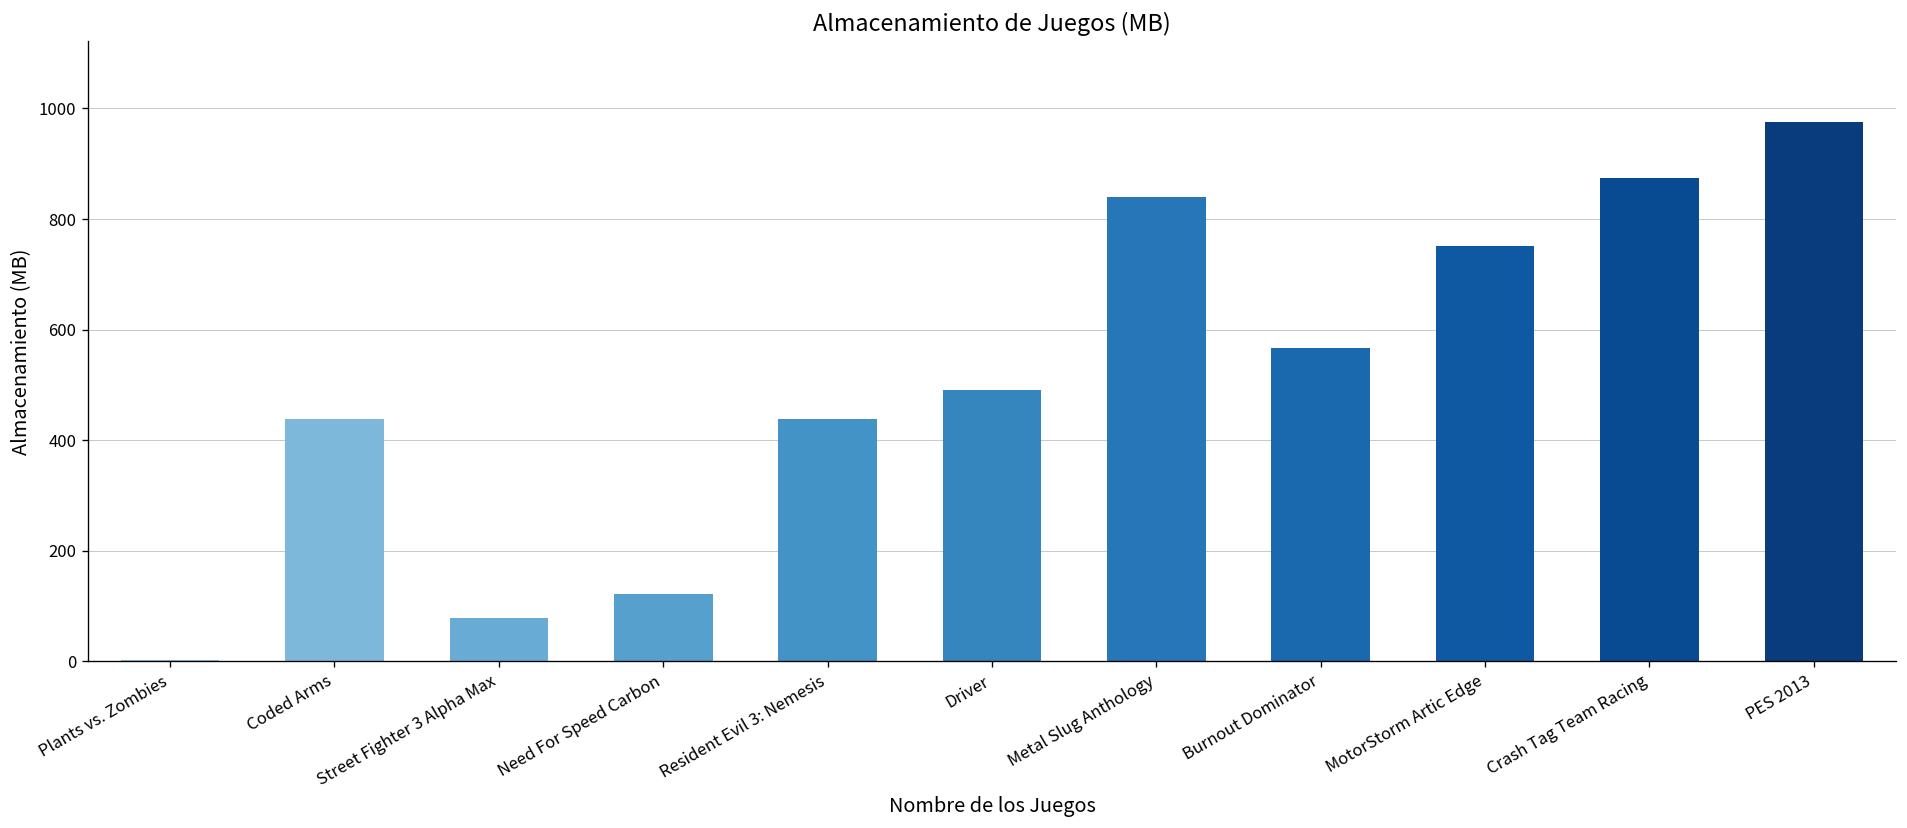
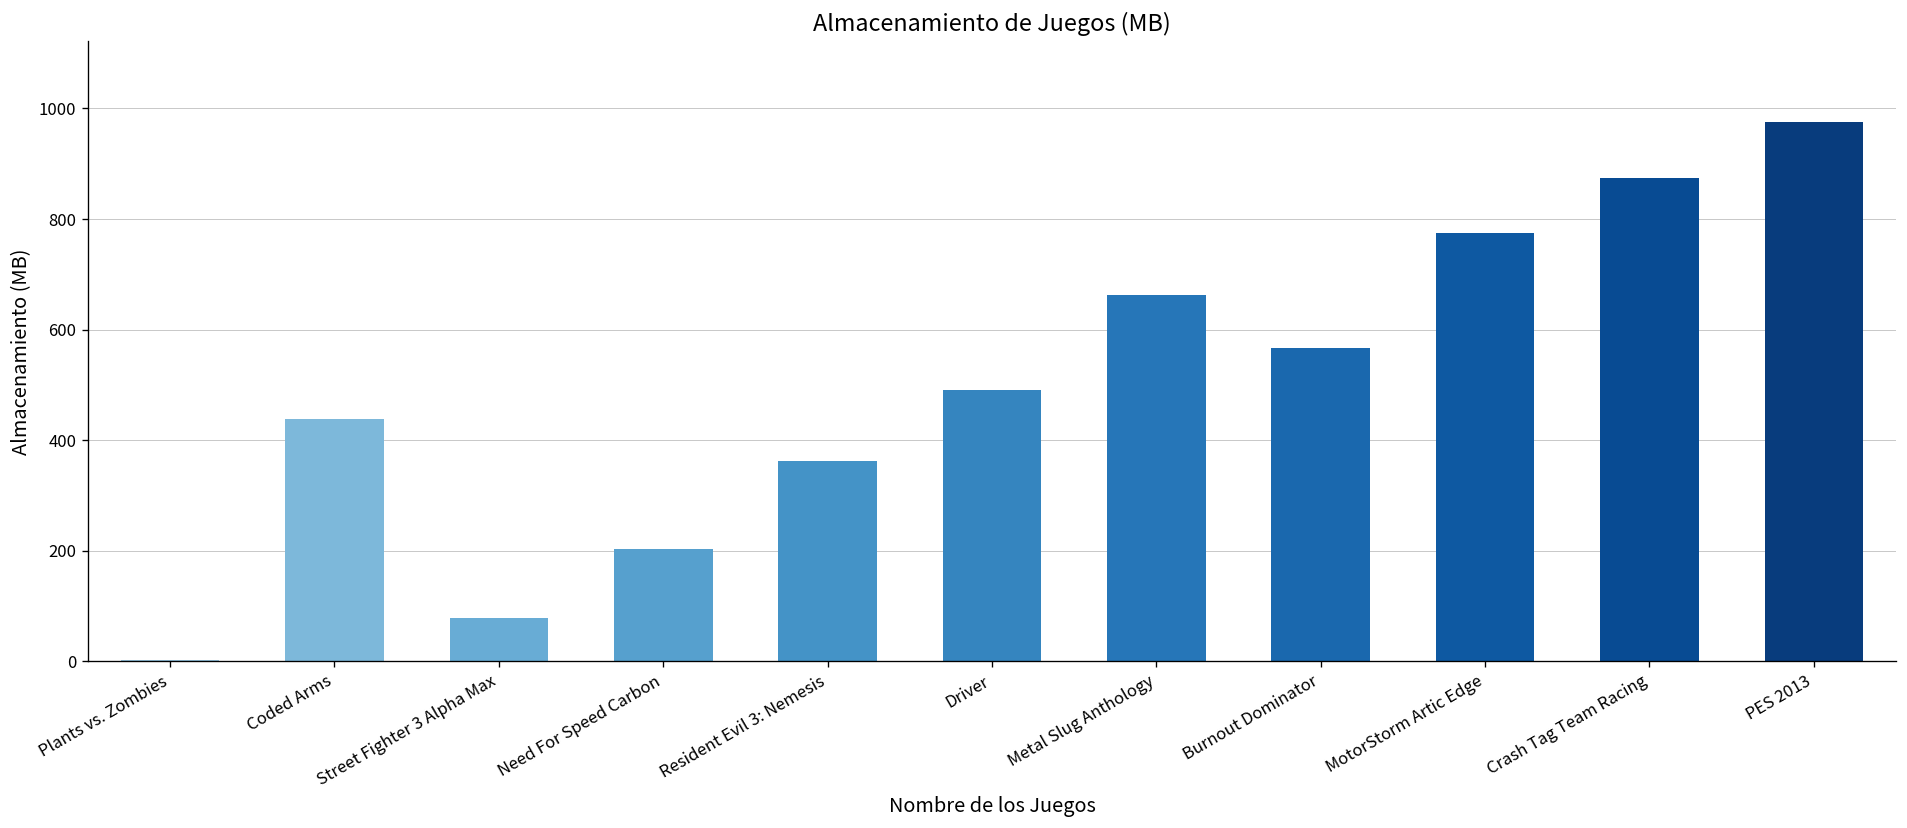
Need For Speed Carbon: 120 -> 200
Resident Evil 3: Nemesis: 440 -> 360
Metal Slug Anthology: 840 -> 660
MotorStorm Artic Edge: 750 -> 780
